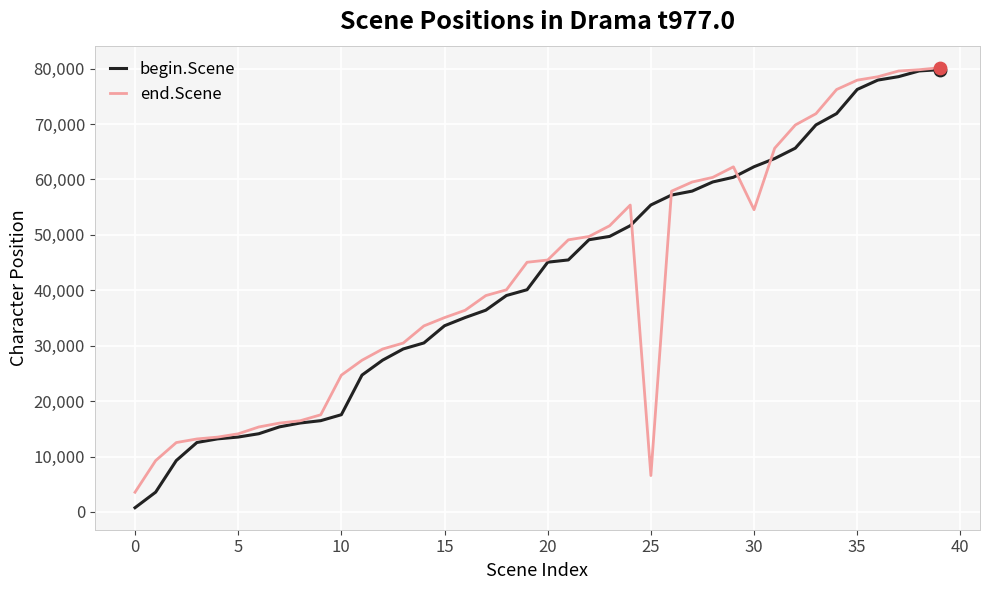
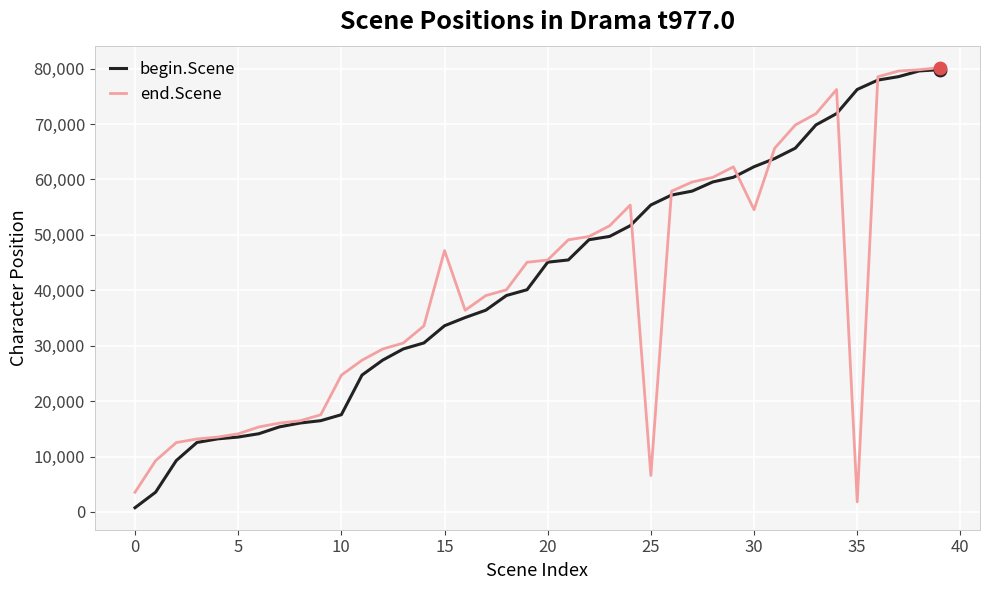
end.Scene, 15: 35,000 -> 47,000
end.Scene, 35: 78,000 -> 2,000
